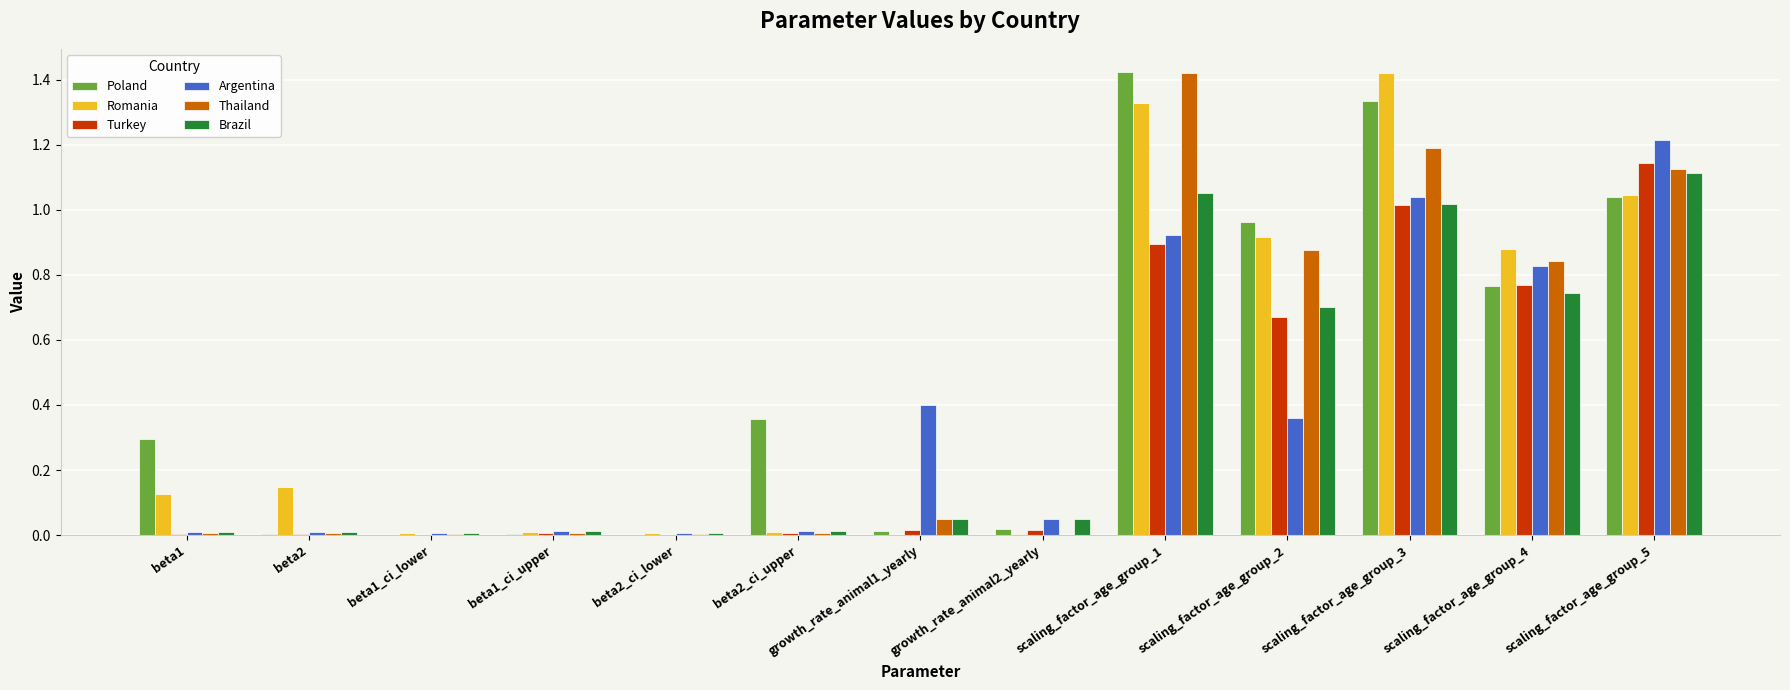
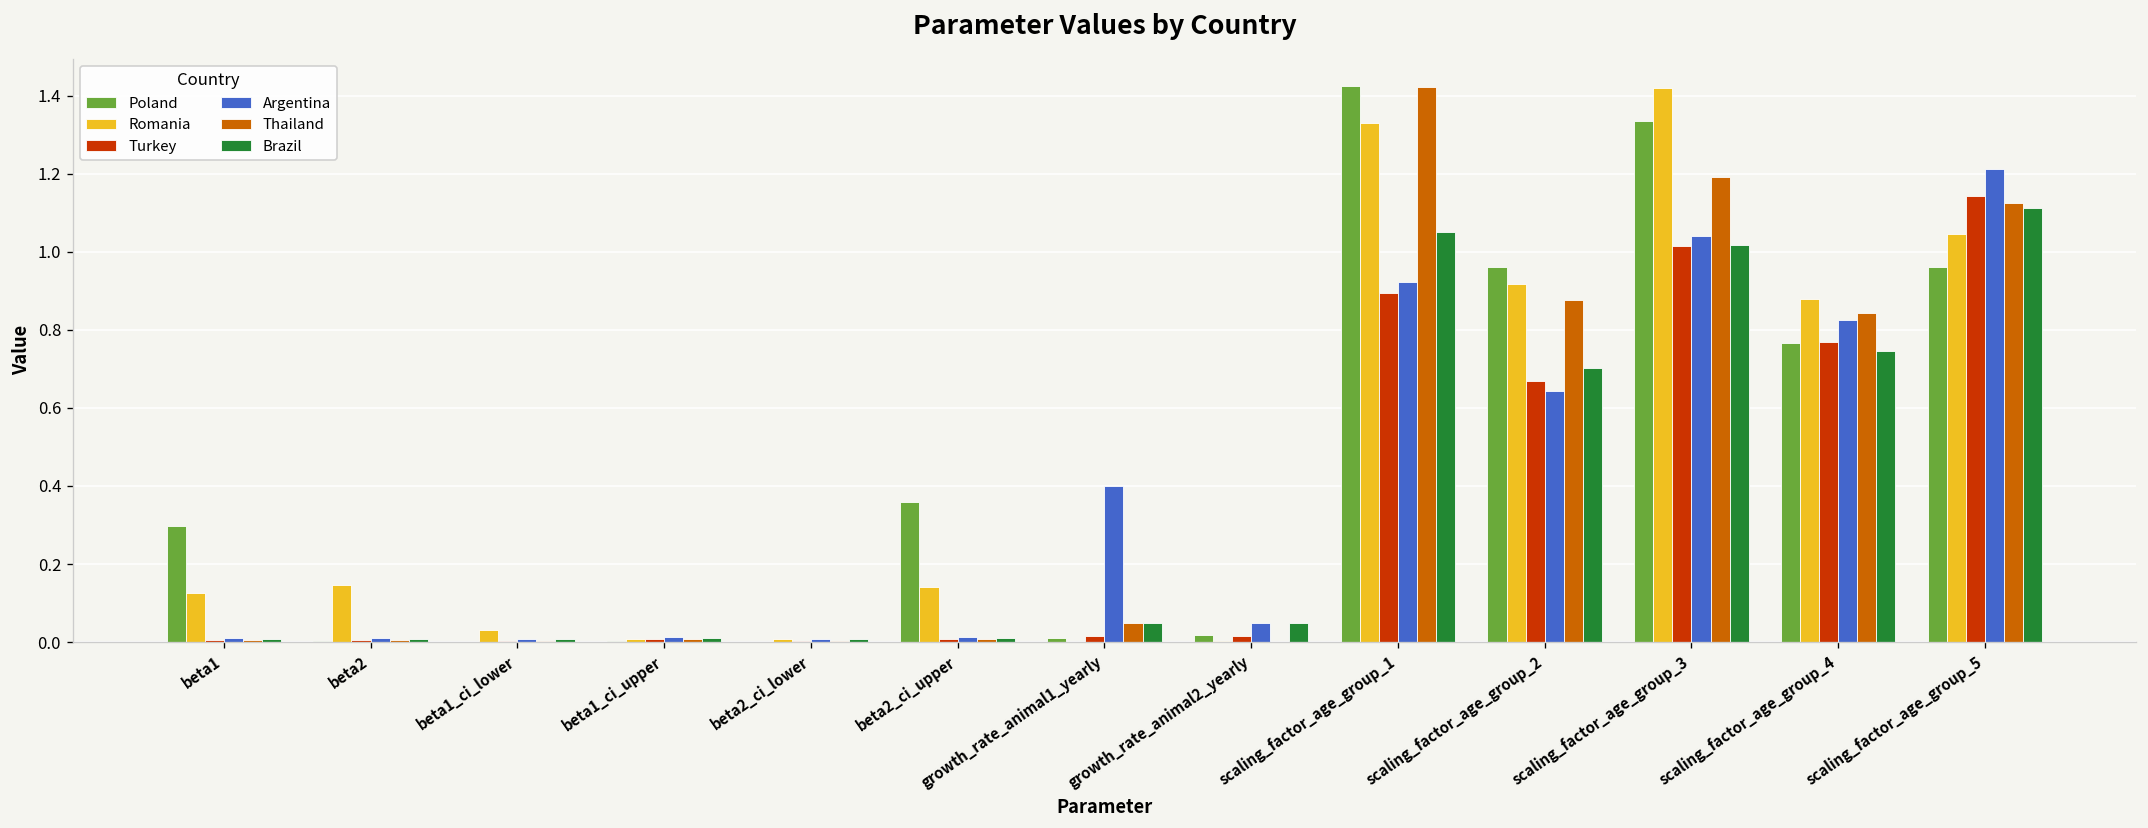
Romania, beta1_ci_lower: 0.01 -> 0.03
Romania, beta2_ci_upper: 0.01 -> 0.14
Argentina, scaling_factor_age_group_2: 0.36 -> 0.64
Poland, scaling_factor_age_group_5: 1.04 -> 0.96
